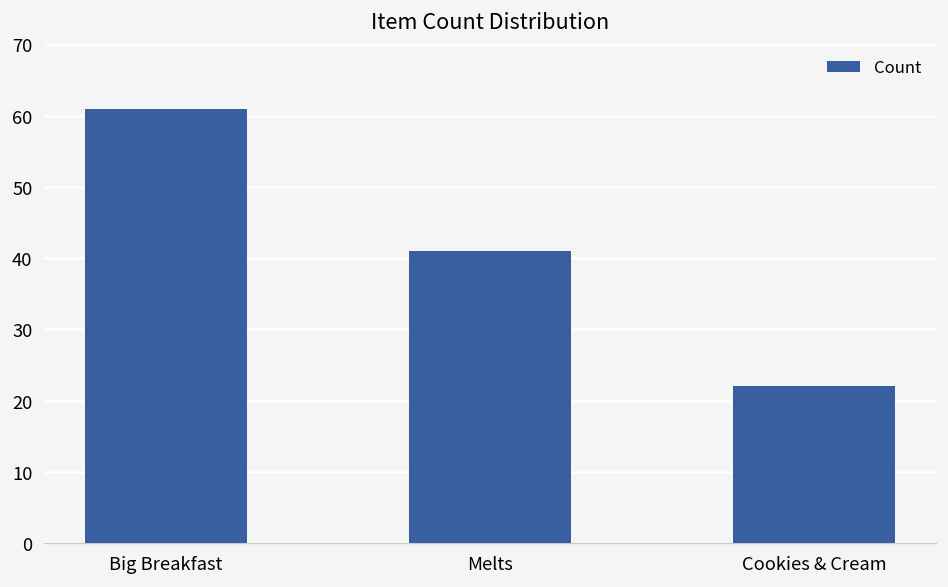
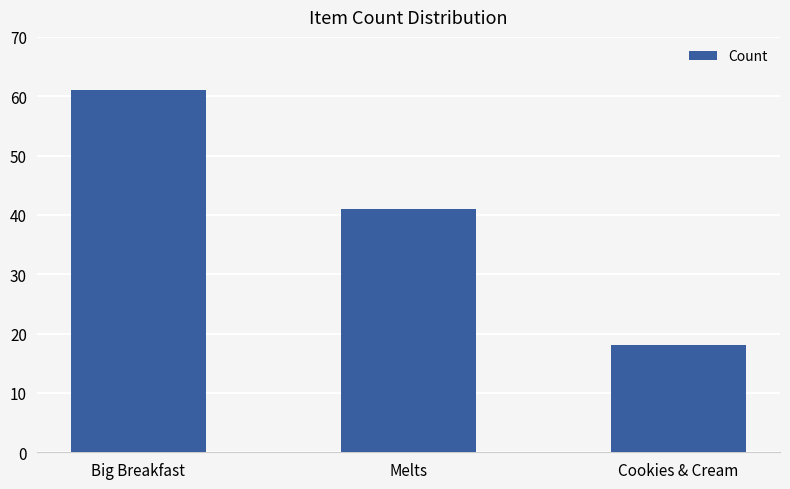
Cookies & Cream: 22 -> 18
